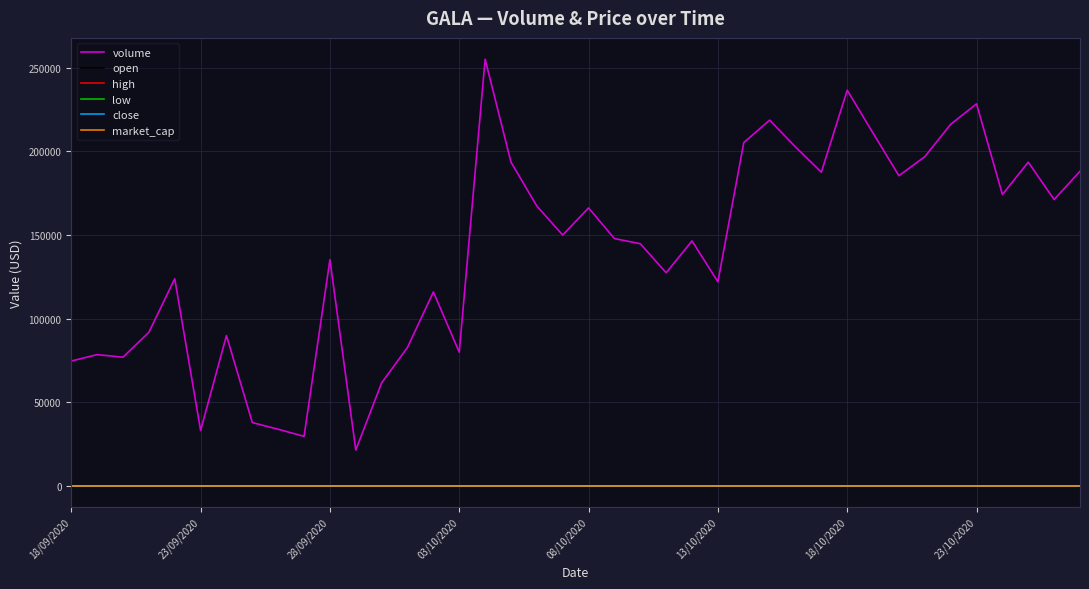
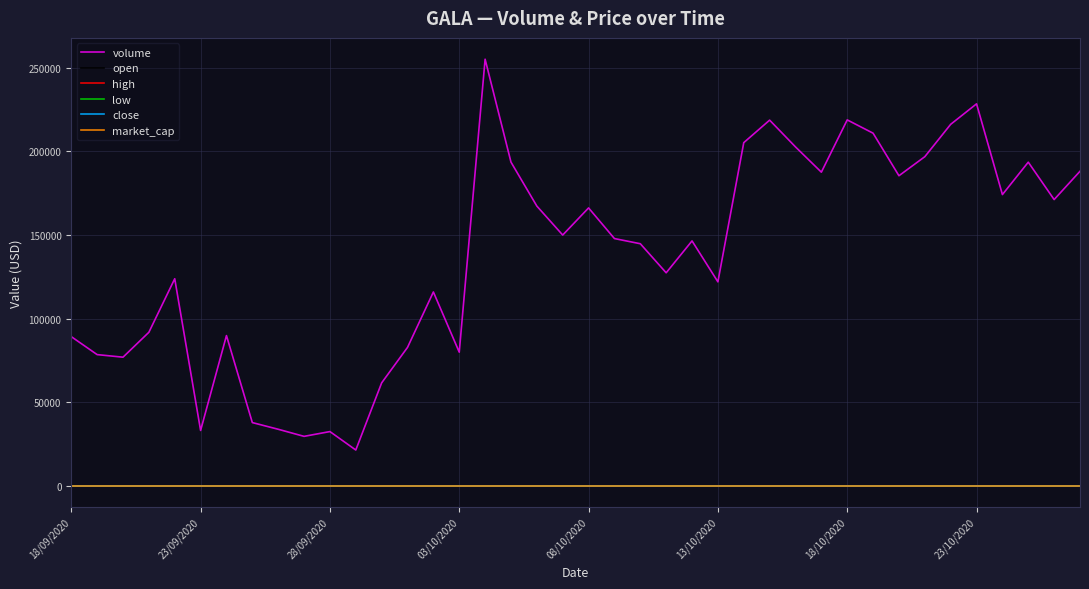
volume, 18/09/2020: 75000 -> 89000
volume, 28/09/2020: 135000 -> 32000
volume, 18/10/2020: 237000 -> 219000
